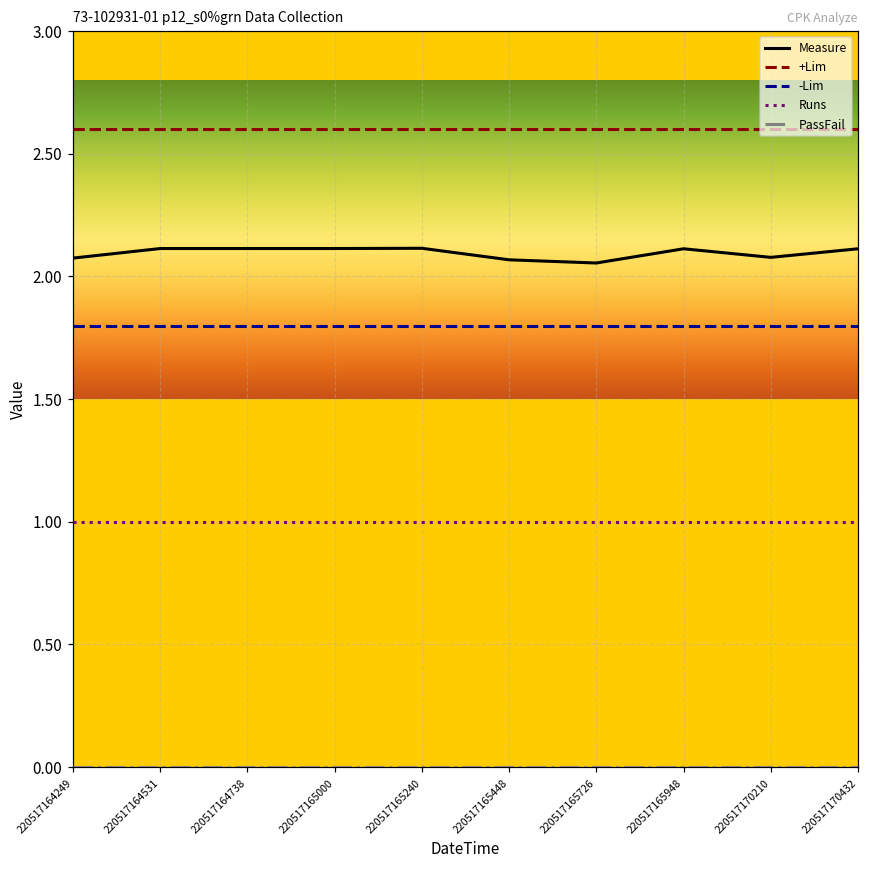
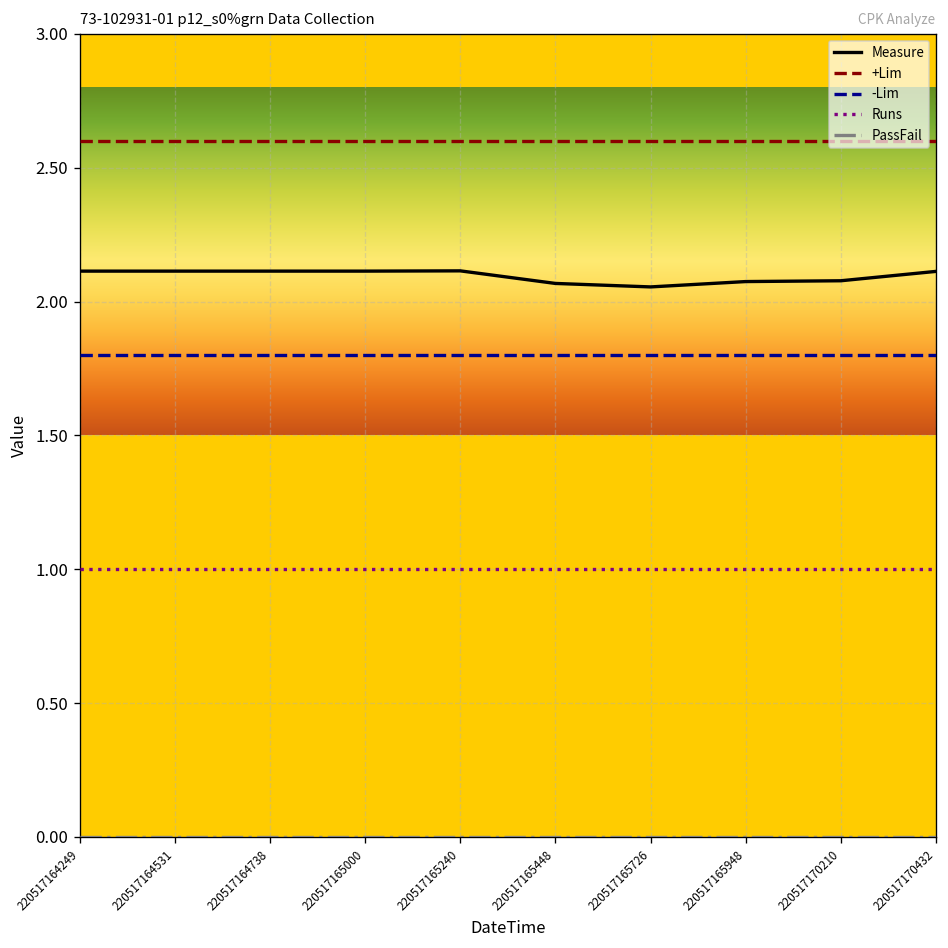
Measure, 220517164249: 2.08 -> 2.11
Measure, 220517165948: 2.11 -> 2.08
